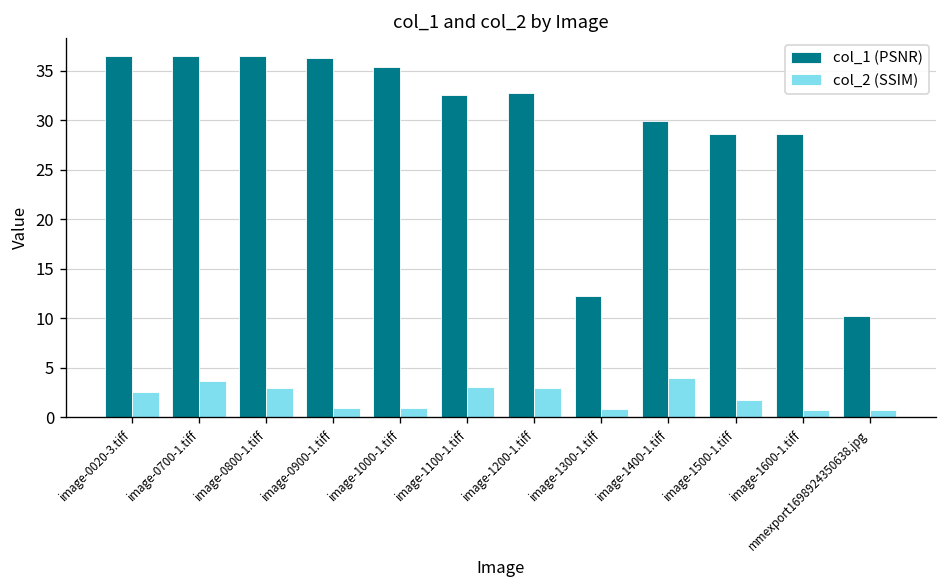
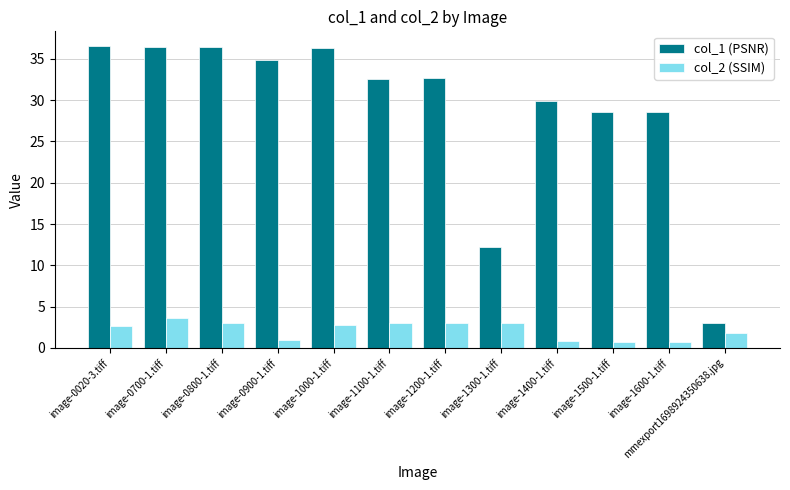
col_1 (PSNR), image-0900-1.tiff: 36 -> 35
col_1 (PSNR), image-1000-1.tiff: 35 -> 36
col_2 (SSIM), image-1000-1.tiff: 1 -> 3
col_2 (SSIM), image-1300-1.tiff: 1 -> 3
col_2 (SSIM), image-1400-1.tiff: 4 -> 1
col_2 (SSIM), image-1500-1.tiff: 2 -> 1
col_1 (PSNR), mmexport1698924350638.jpg: 10 -> 3
col_2 (SSIM), mmexport1698924350638.jpg: 1 -> 2
